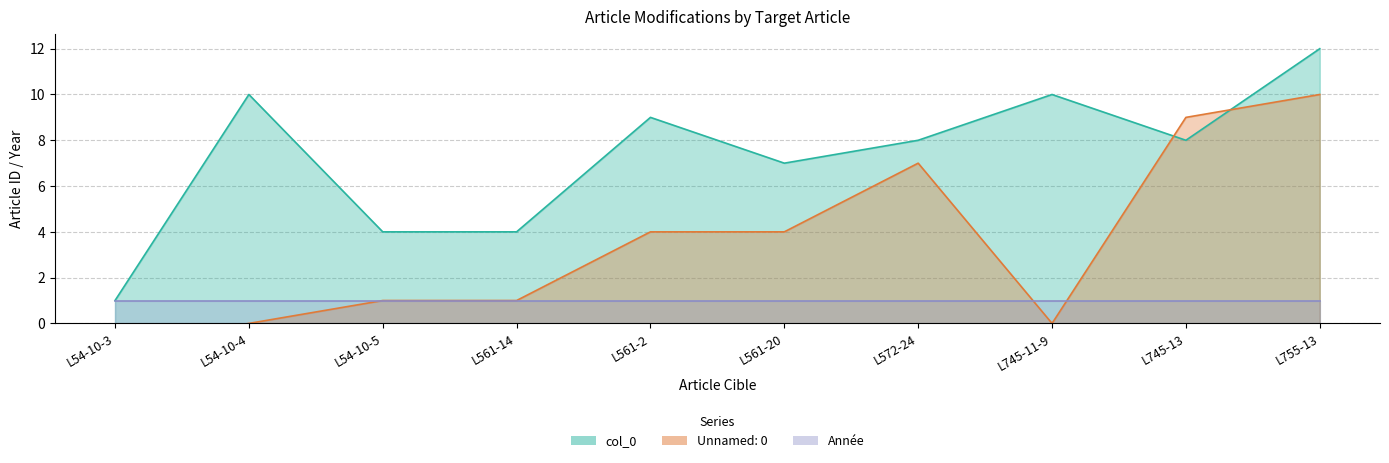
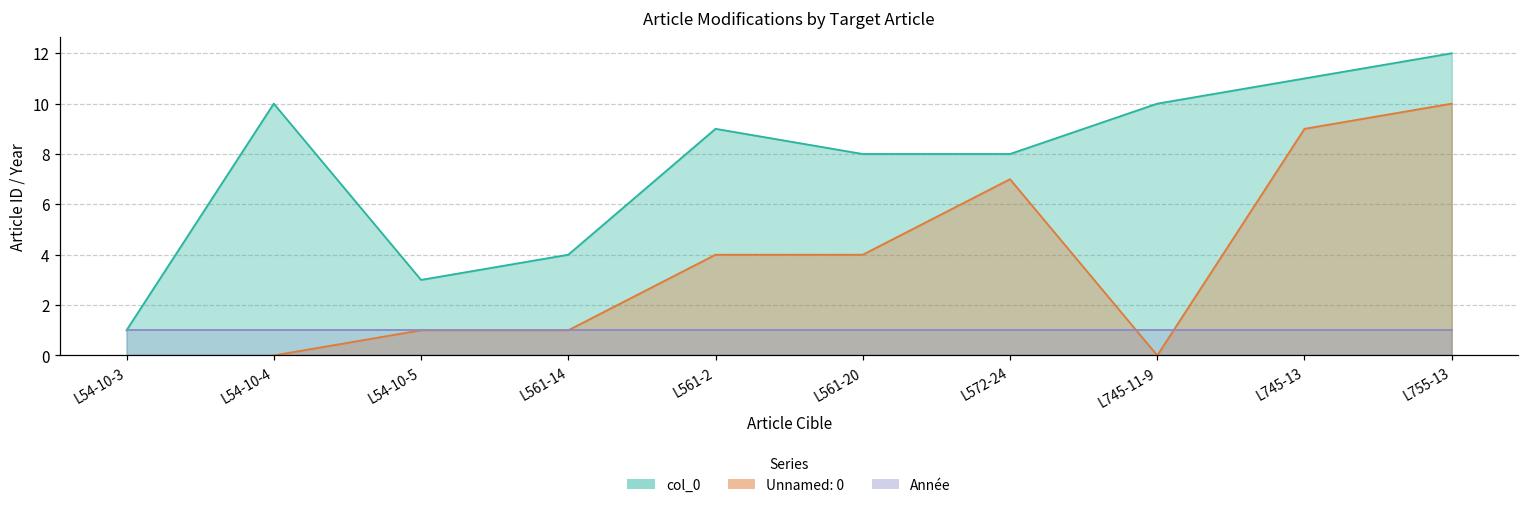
col_0, L54-10-5: 4.0 -> 3.0
col_0, L561-20: 7.0 -> 8.0
col_0, L745-13: 8.0 -> 11.0
